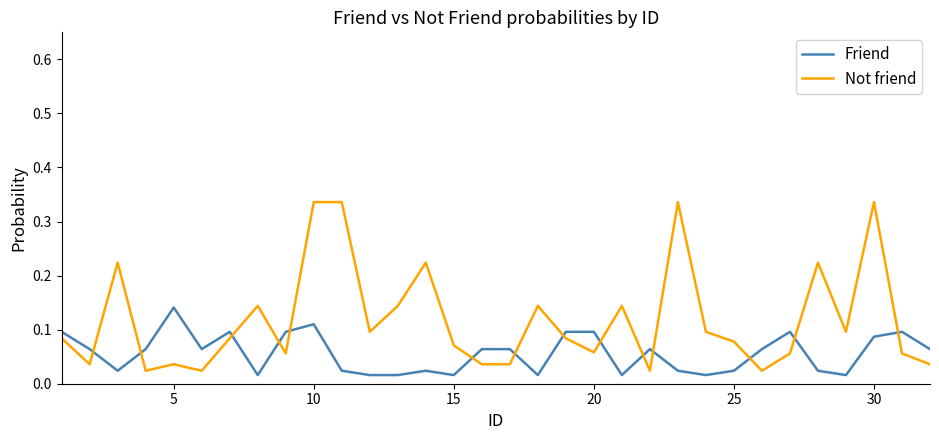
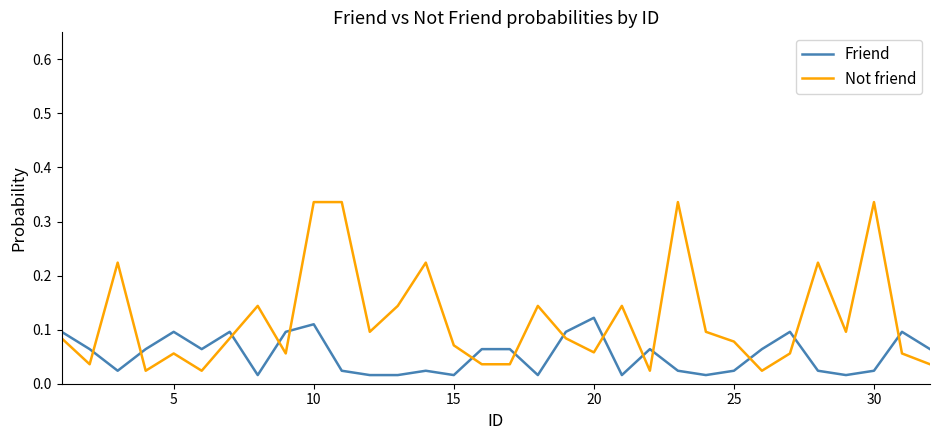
Friend, 5: 0.14 -> 0.10
Not friend, 5: 0.04 -> 0.06
Friend, 20: 0.10 -> 0.12
Friend, 30: 0.09 -> 0.02
